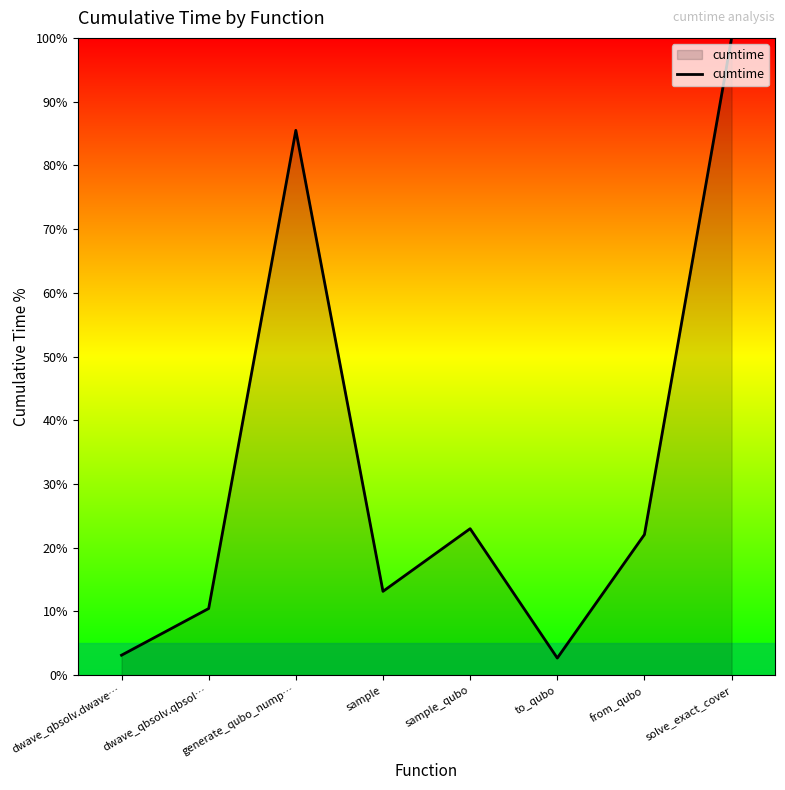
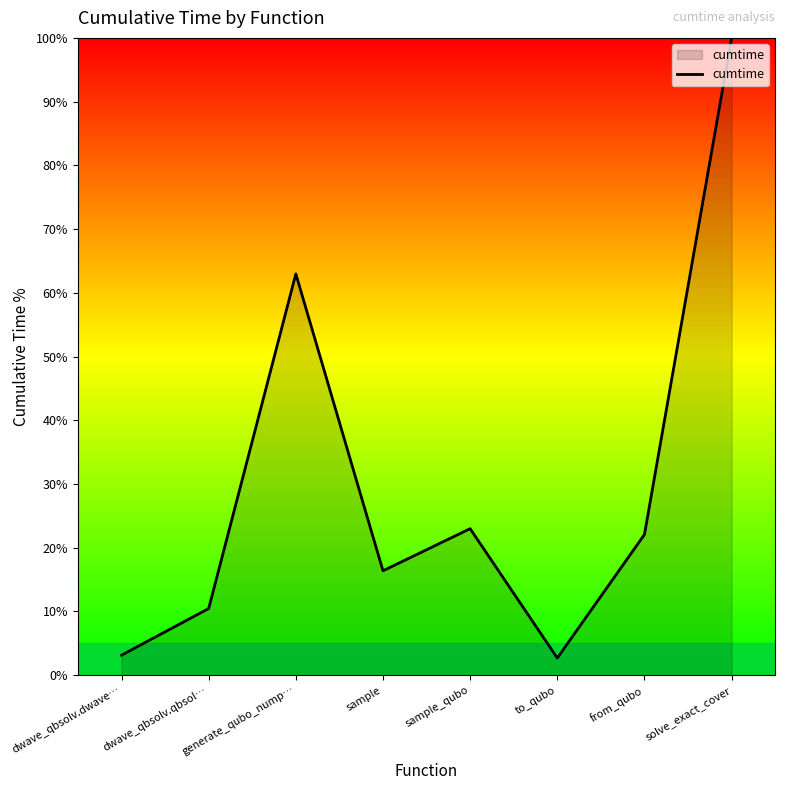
generate_qubo_nump…: 85% -> 63%
sample: 13% -> 16%
